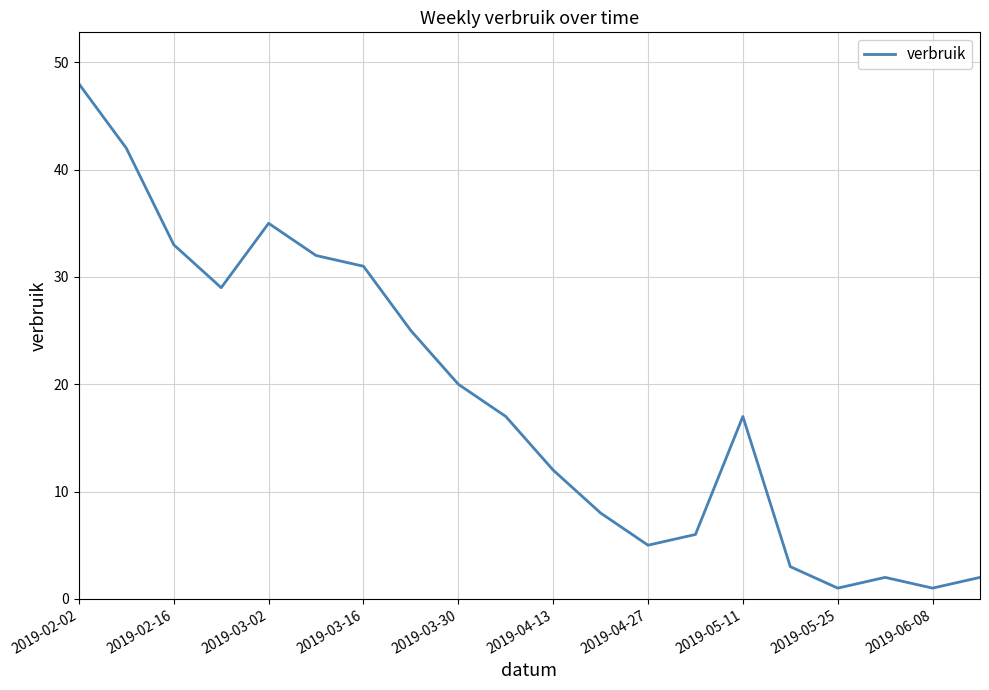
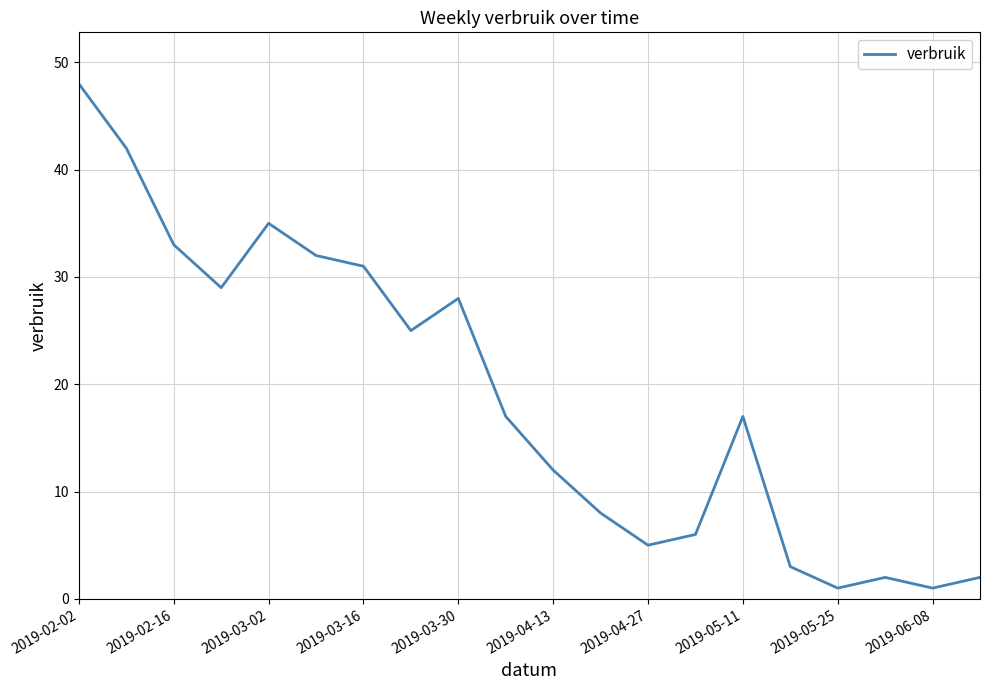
2019-03-30: 20 -> 28
